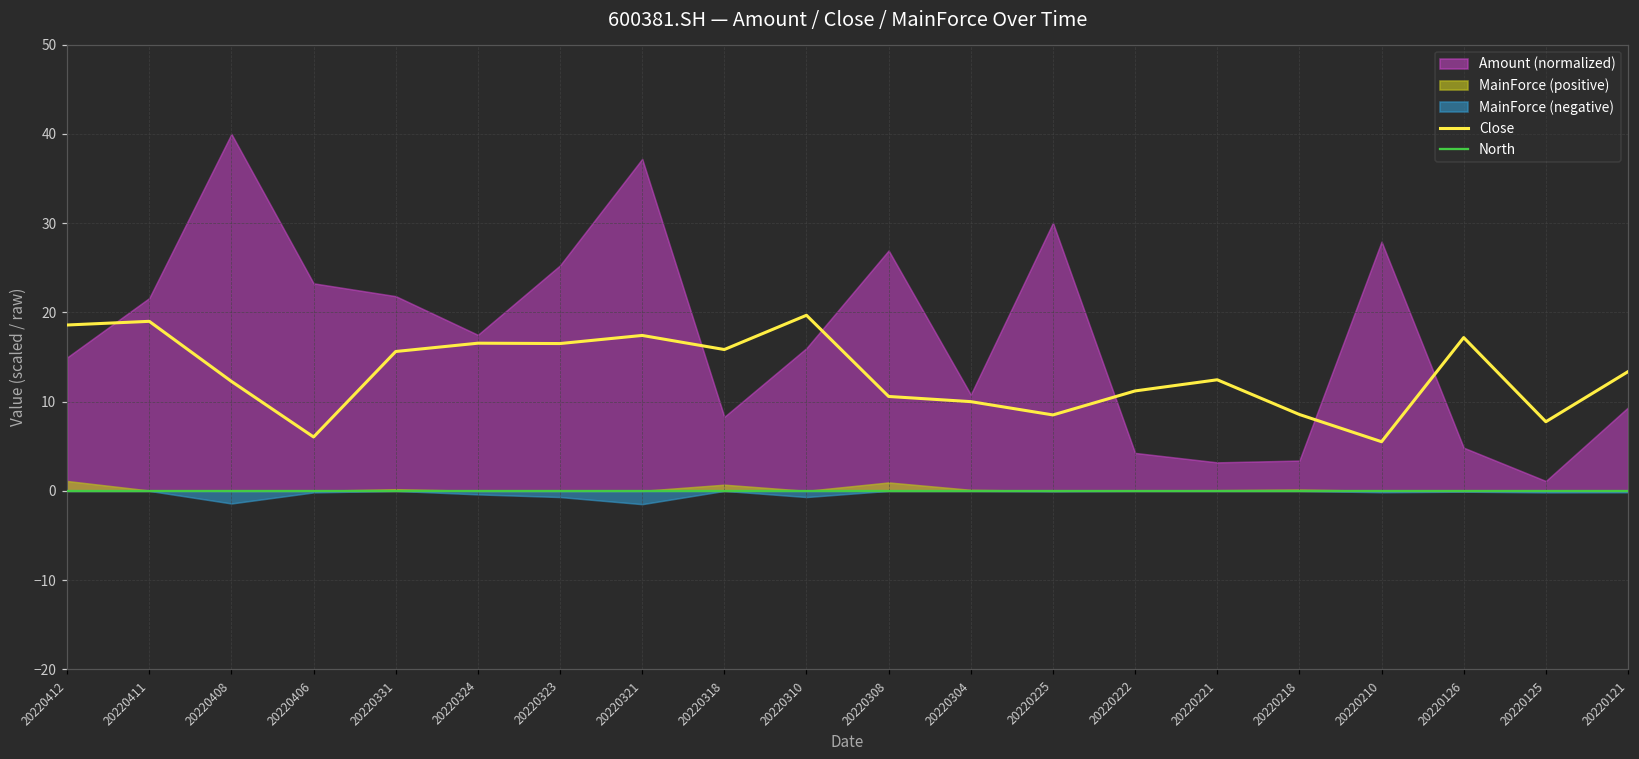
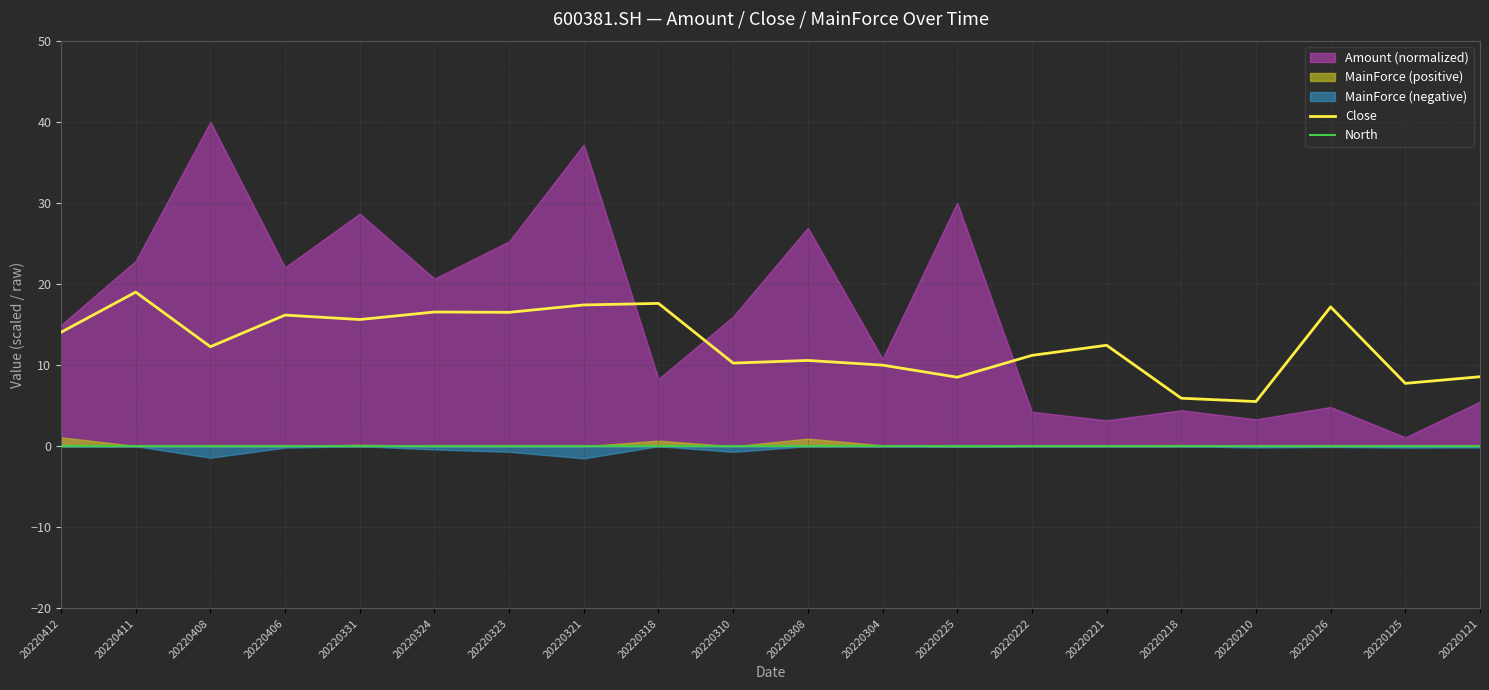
Close, 20220412: 19 -> 14
Amount (normalized), 20220411: 22 -> 23
Close, 20220406: 6 -> 16
Amount (normalized), 20220406: 23 -> 22
Amount (normalized), 20220331: 22 -> 29
Amount (normalized), 20220324: 17 -> 21
Close, 20220318: 16 -> 18
Close, 20220310: 20 -> 10
Close, 20220218: 9 -> 6
Amount (normalized), 20220218: 3 -> 4
Amount (normalized), 20220210: 28 -> 3
Close, 20220121: 13 -> 9
Amount (normalized), 20220121: 9 -> 6
